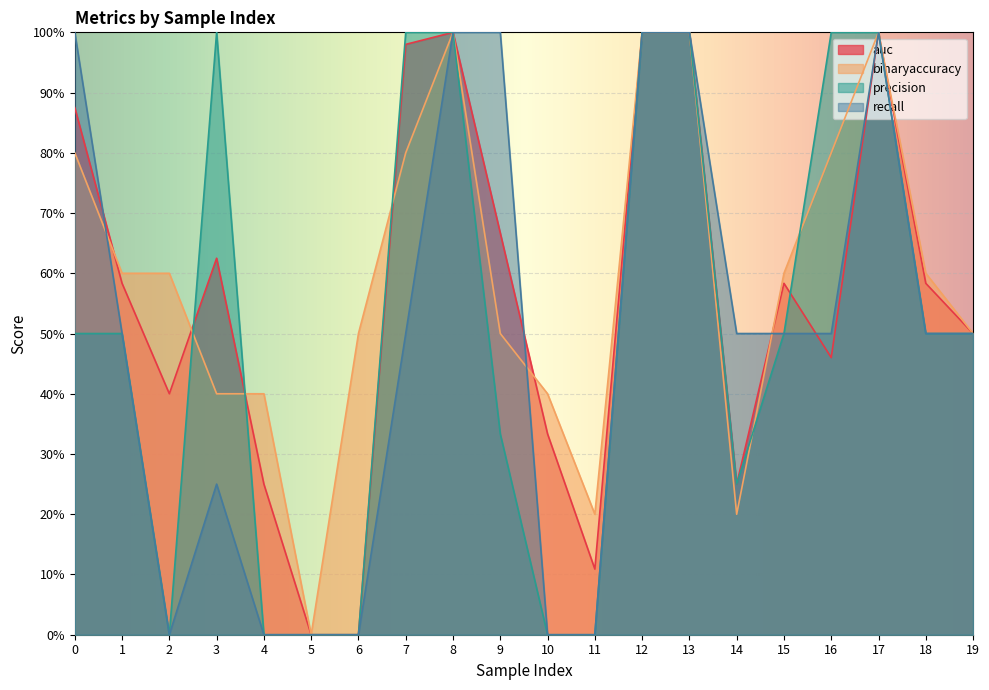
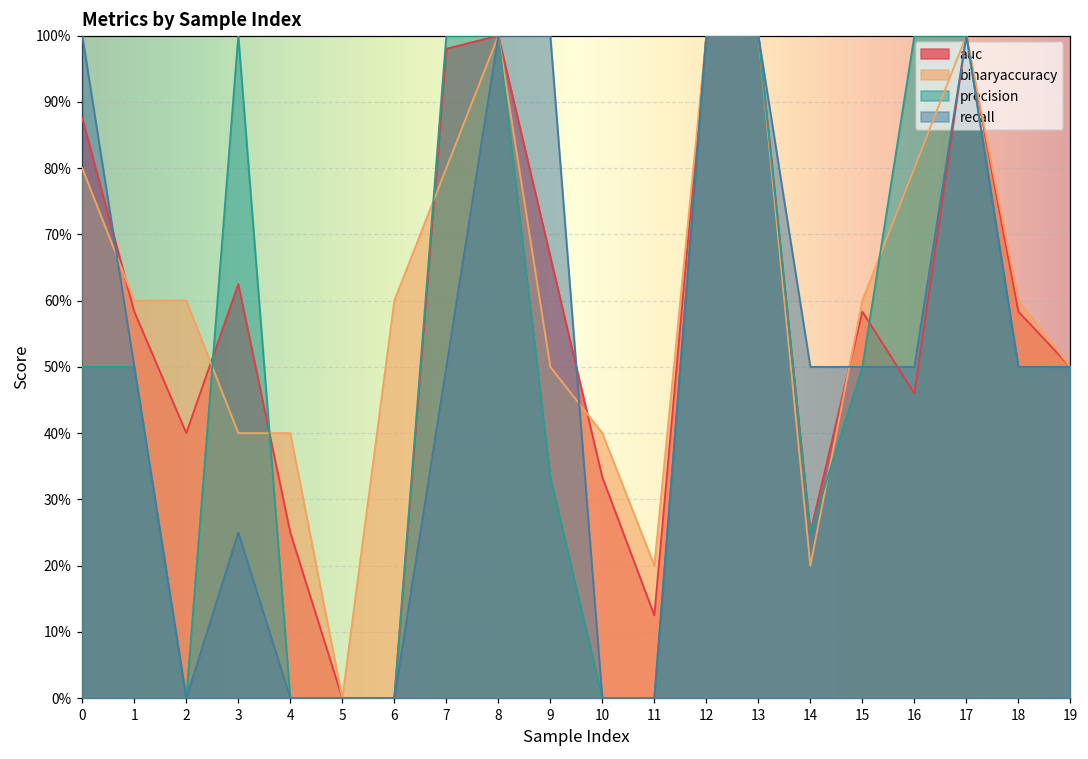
binaryaccuracy, 6: 50% -> 60%
auc, 11: 11% -> 13%
